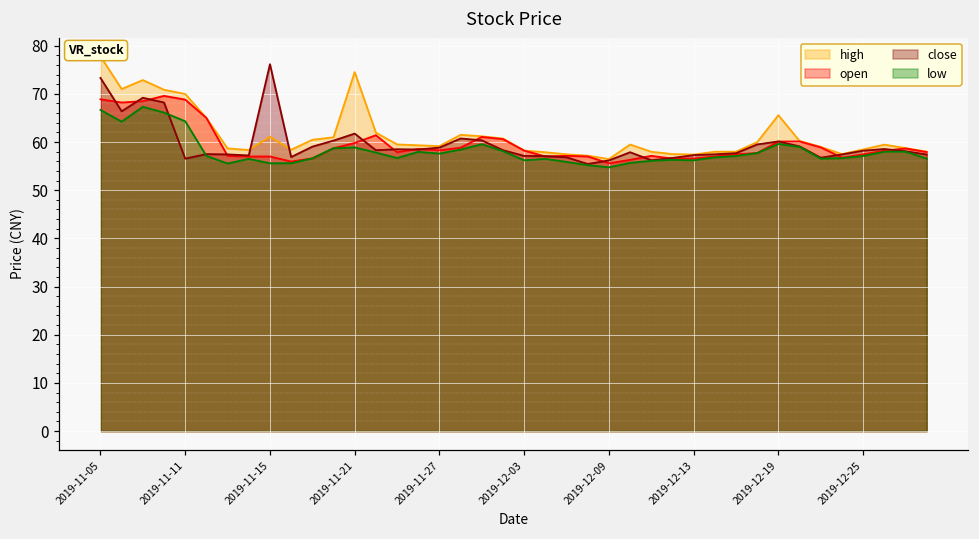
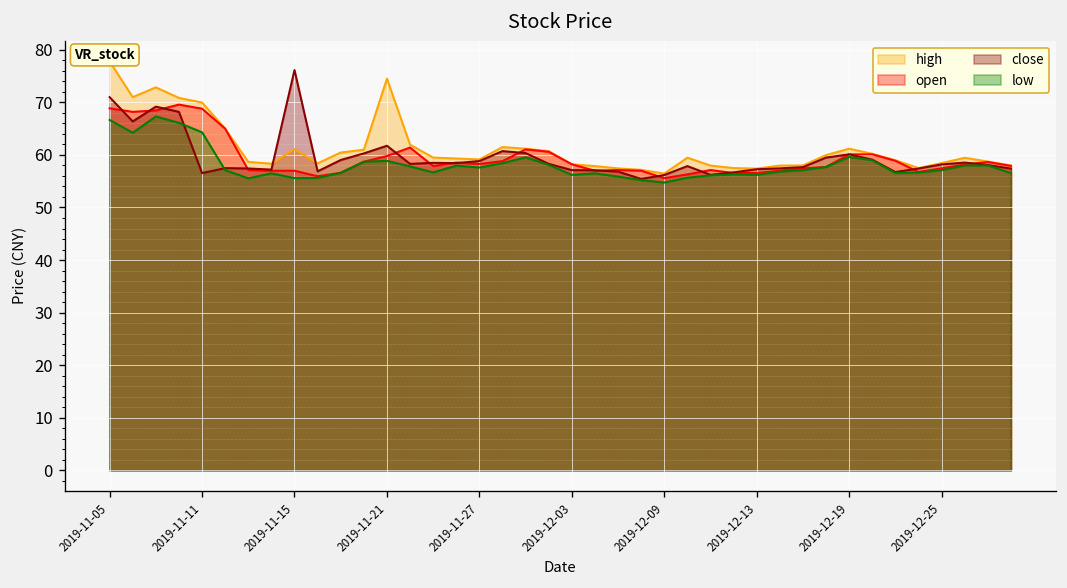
close, 2019-11-05: 73 -> 71
high, 2019-12-19: 66 -> 61
